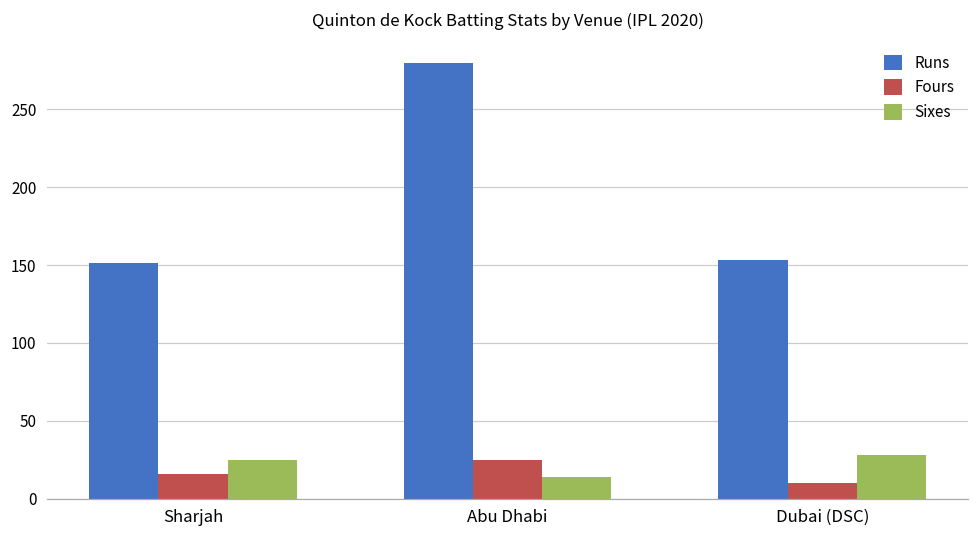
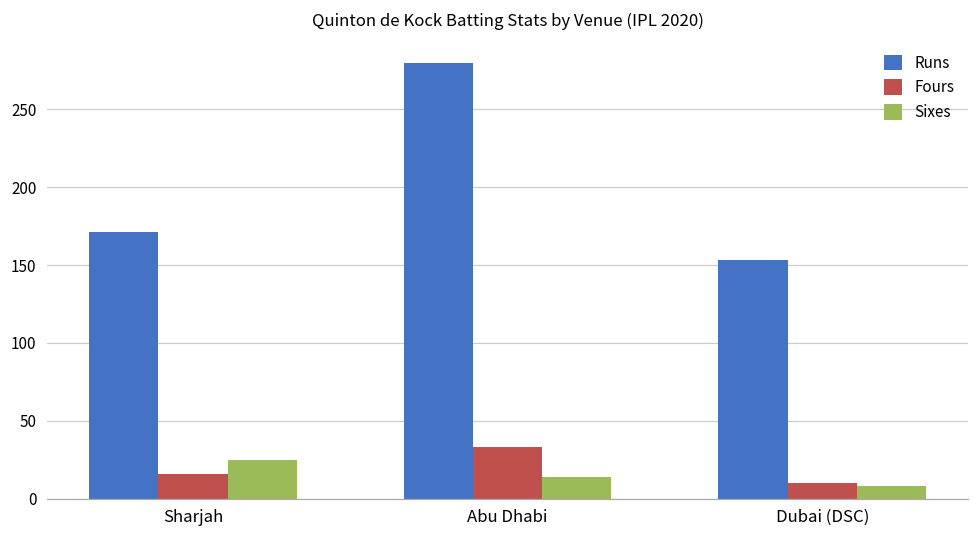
Runs, Sharjah: 151 -> 171
Fours, Abu Dhabi: 25 -> 33
Sixes, Dubai (DSC): 28 -> 8
